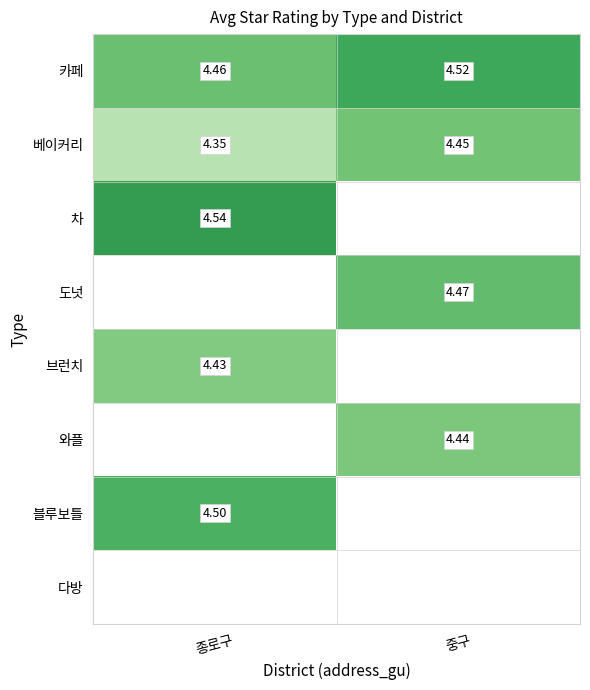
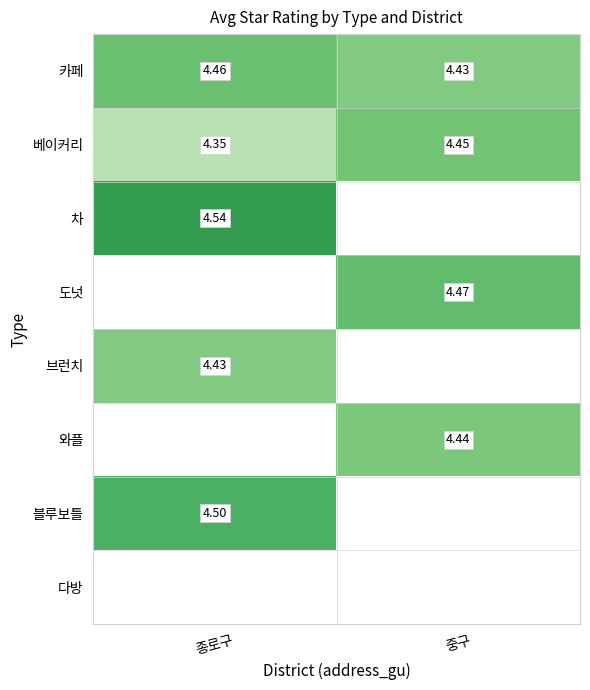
카페, 중구: 4.52 -> 4.43
